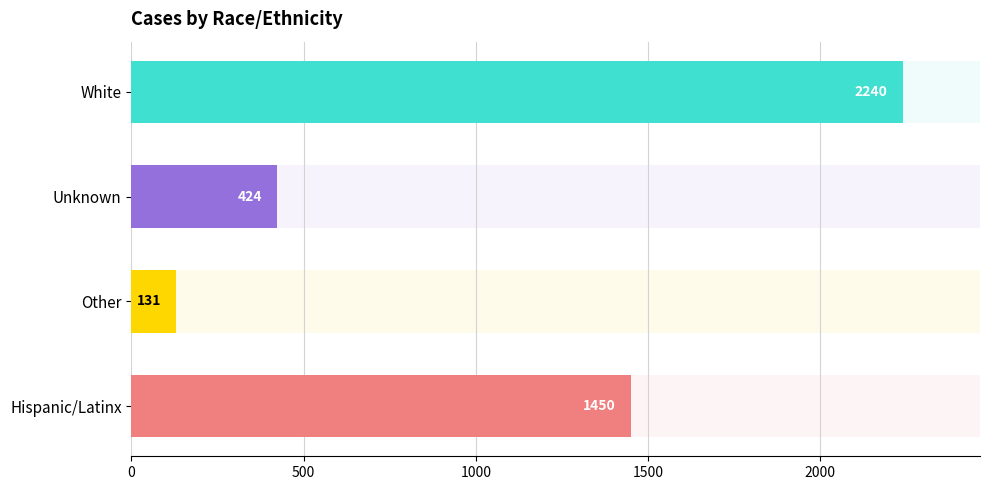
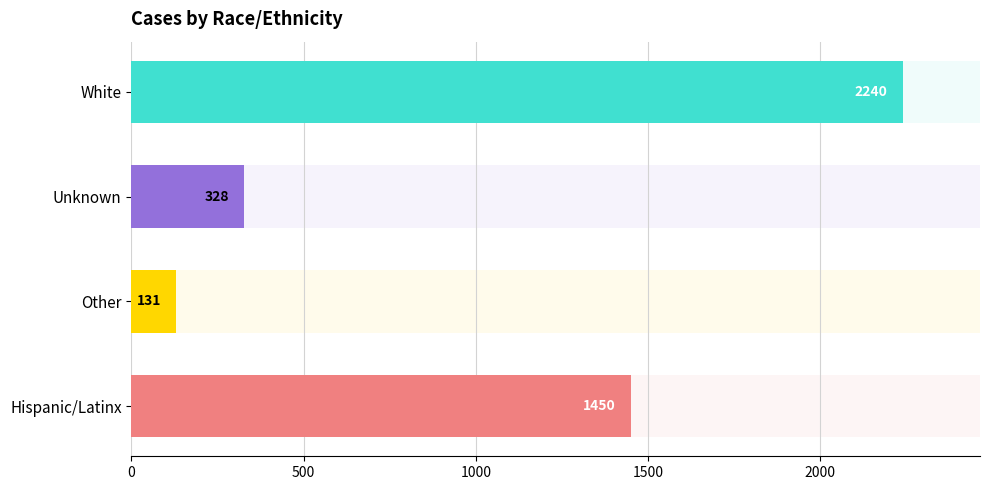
Unknown: 424 -> 328
